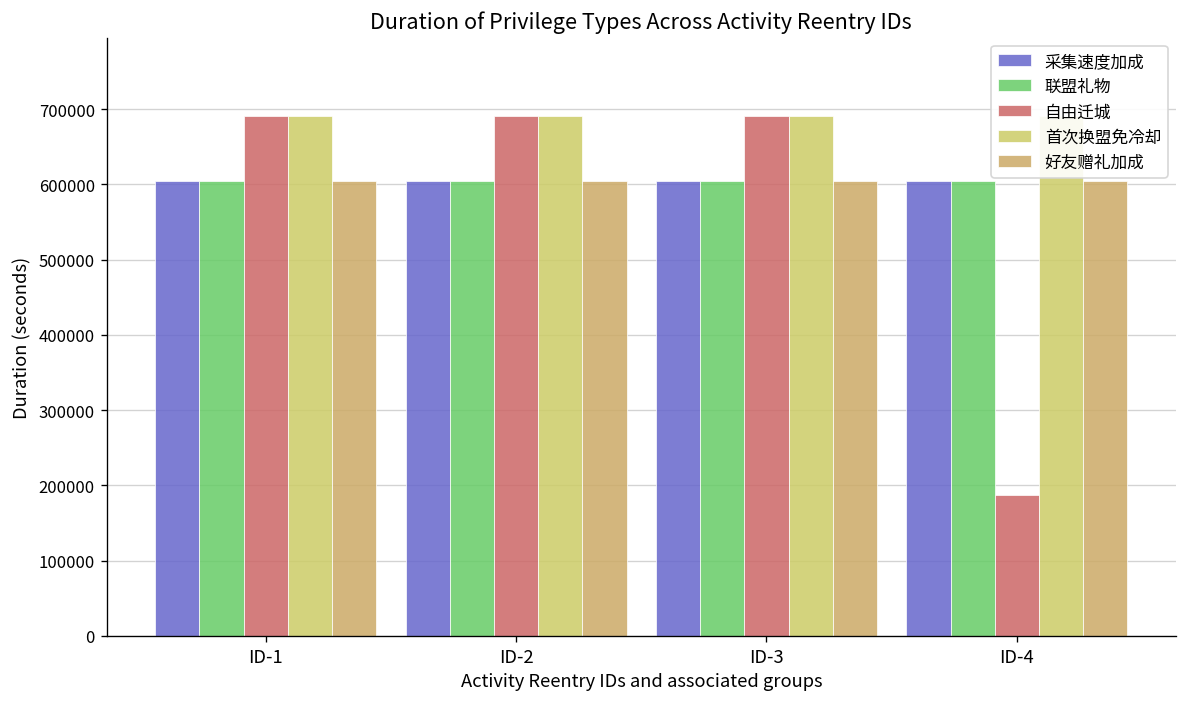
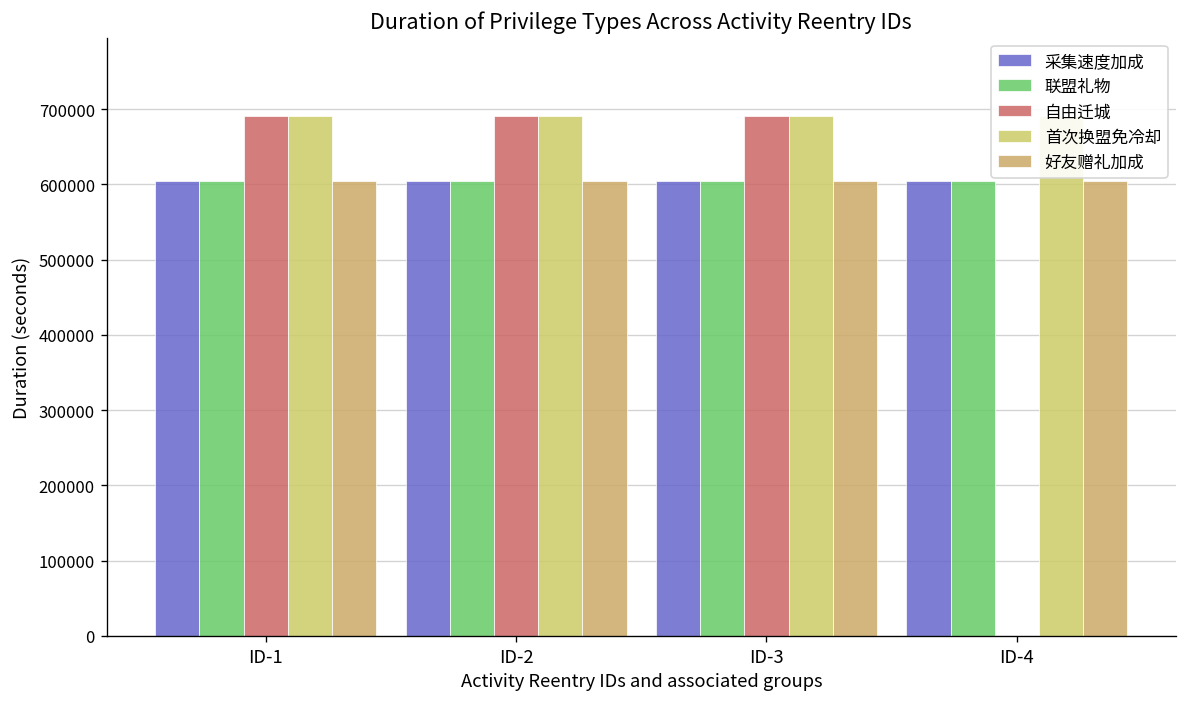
自由迁城, ID-4: 190000 -> 0
